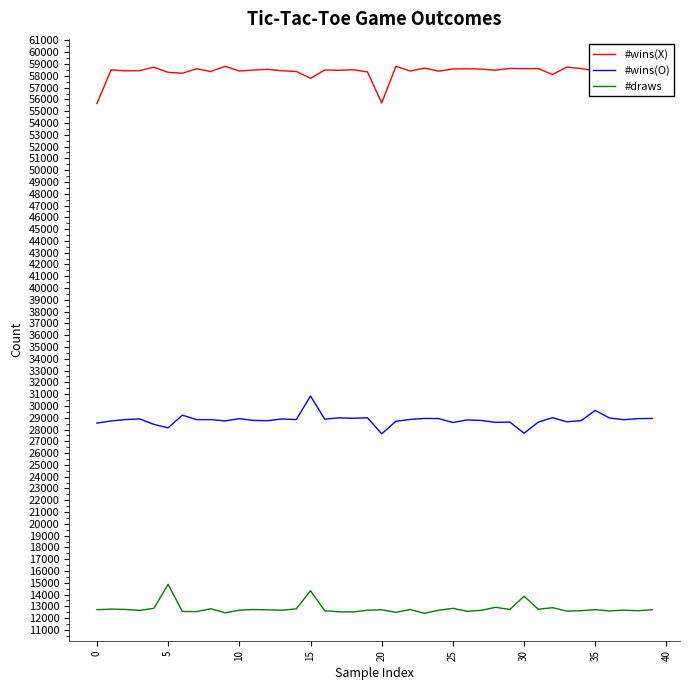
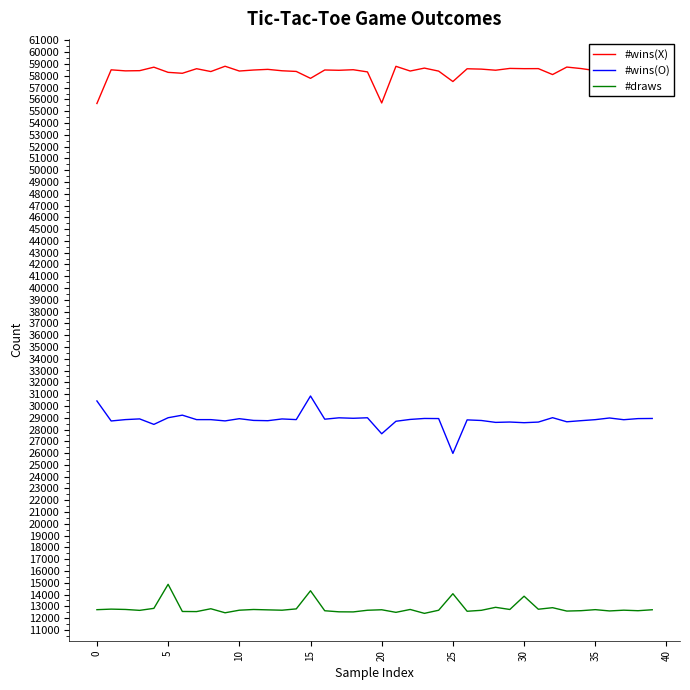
#wins(O), 0: 28500 -> 30400
#wins(O), 5: 28100 -> 29000
#wins(X), 25: 58600 -> 57500
#wins(O), 25: 28600 -> 26000
#draws, 25: 12800 -> 14100
#wins(O), 30: 27700 -> 28600
#wins(O), 35: 29600 -> 28800
